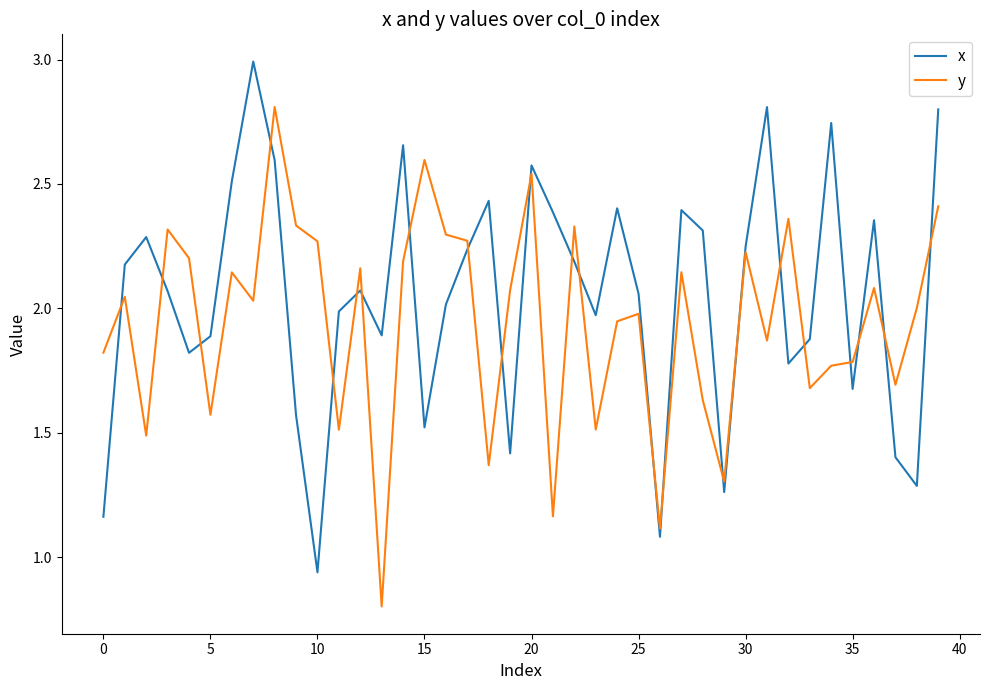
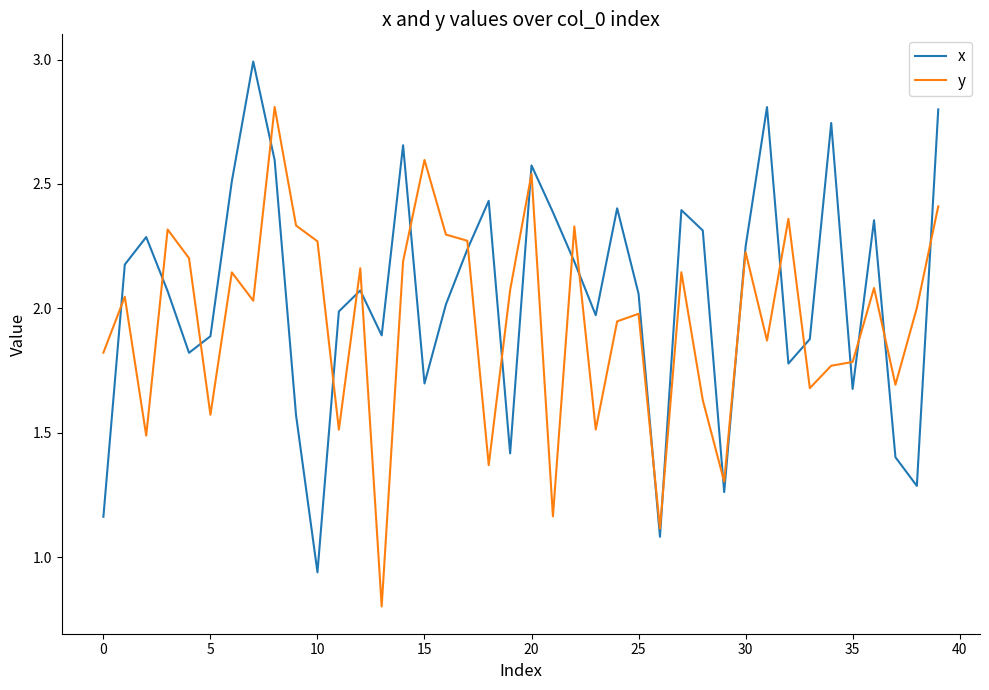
x, 15: 1.52 -> 1.70
